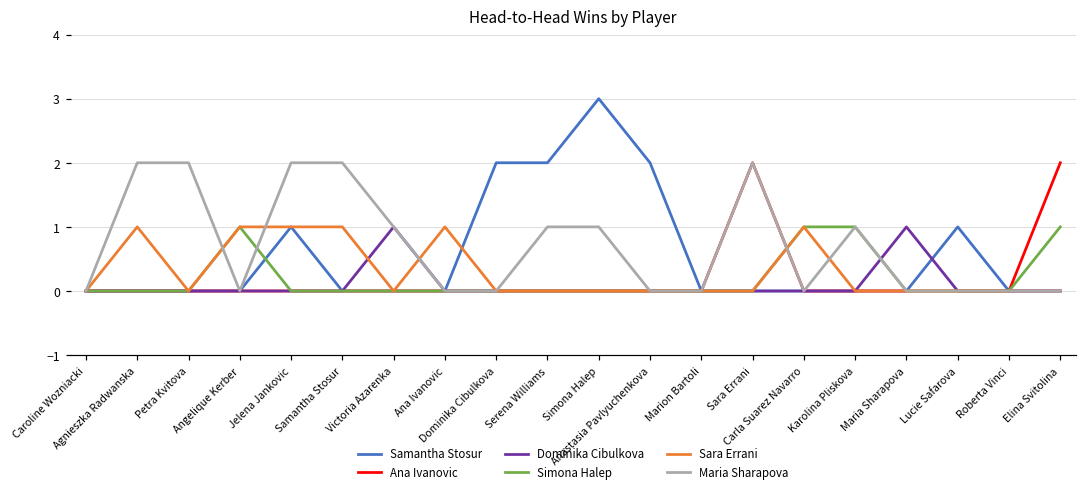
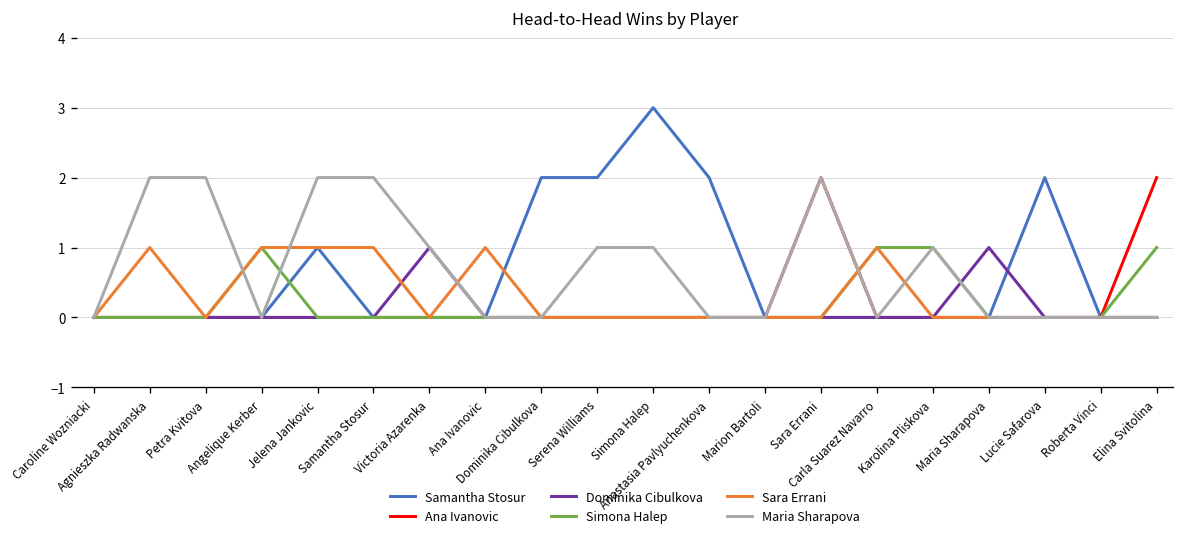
Samantha Stosur, Lucie Safarova: 1 -> 2
